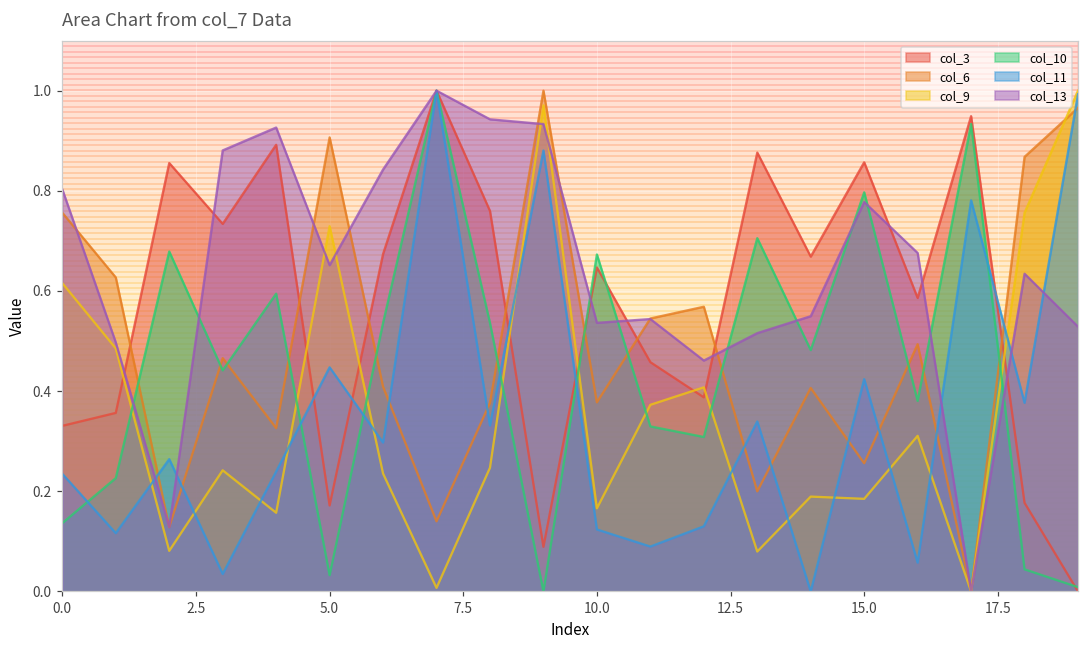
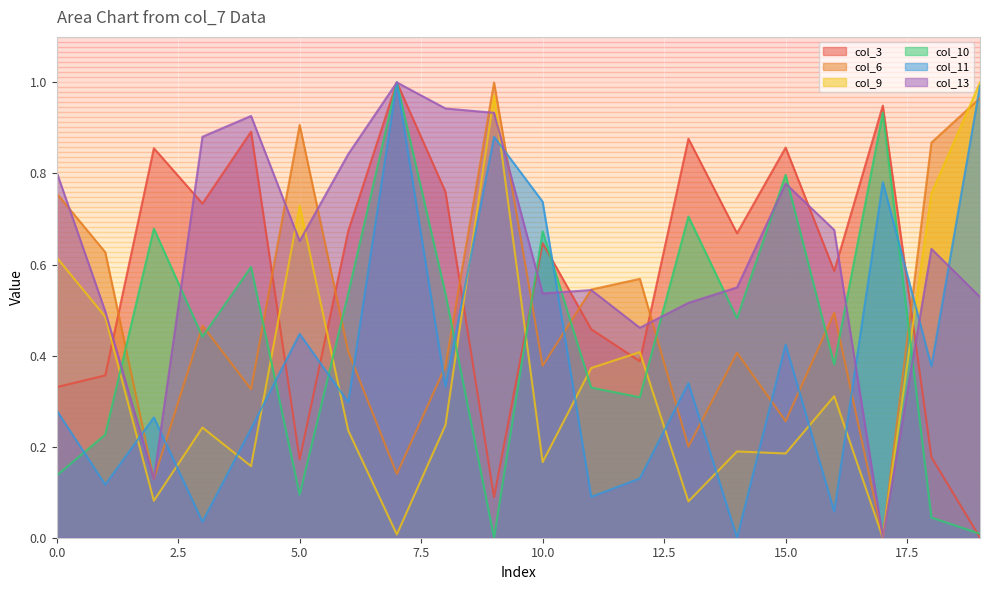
col_11, 0.0: 0.23 -> 0.28
col_10, 5.0: 0.03 -> 0.09
col_11, 10.0: 0.12 -> 0.74
